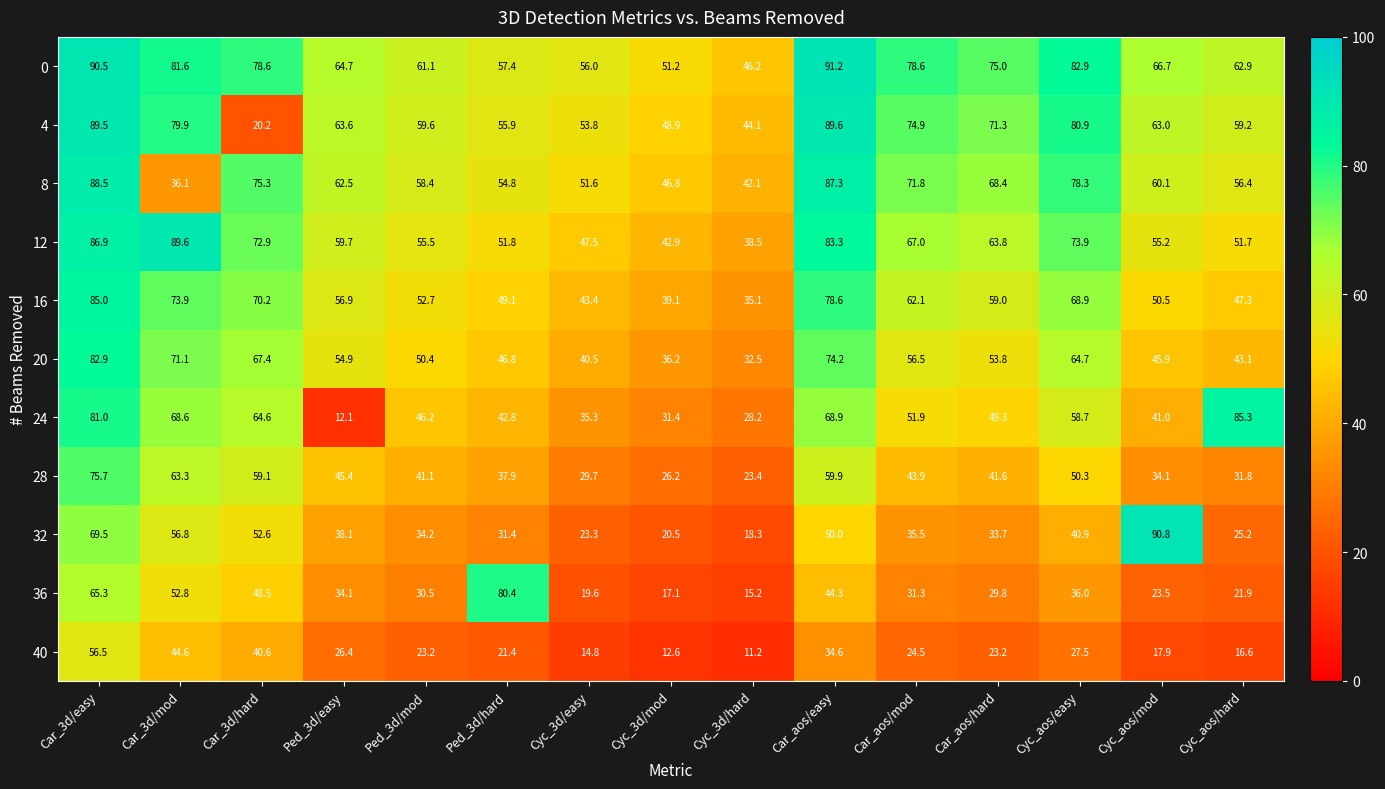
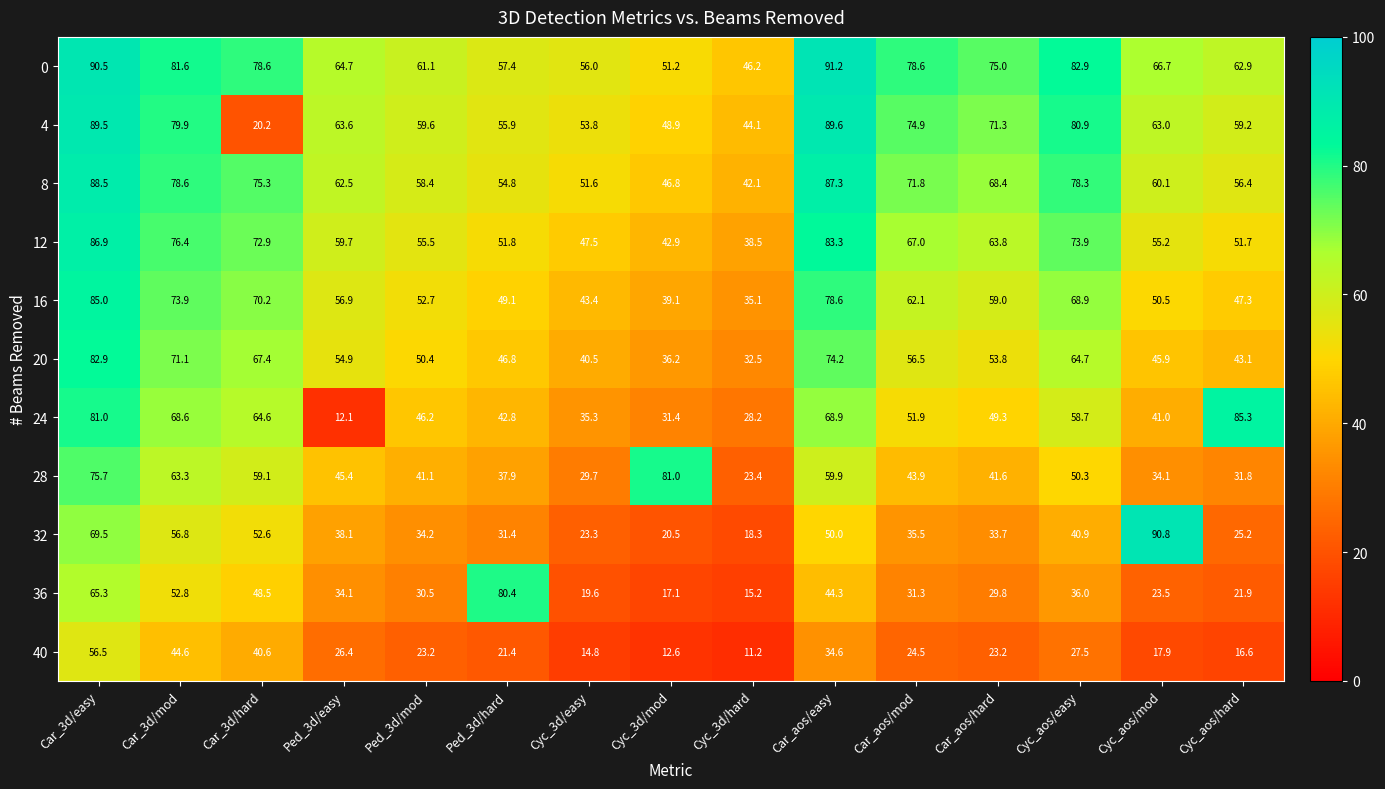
8, Car_3d/mod: 36.1 -> 78.6
12, Car_3d/mod: 89.6 -> 76.4
28, Cyc_3d/mod: 26.2 -> 81.0
